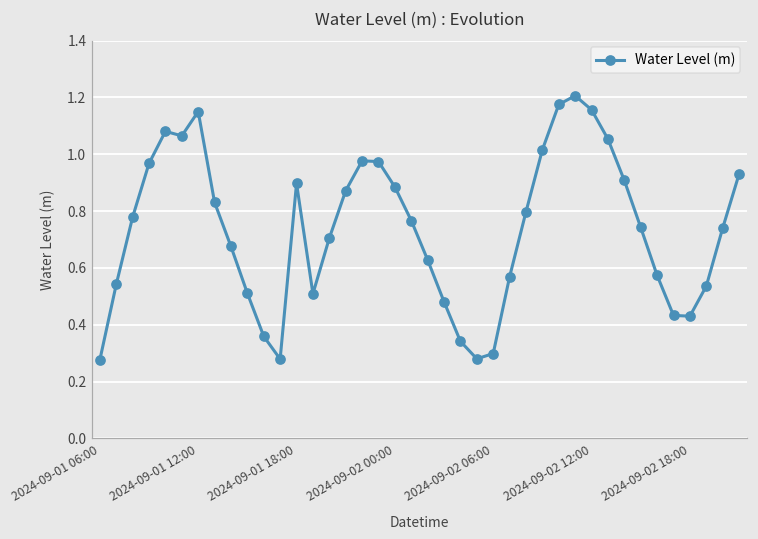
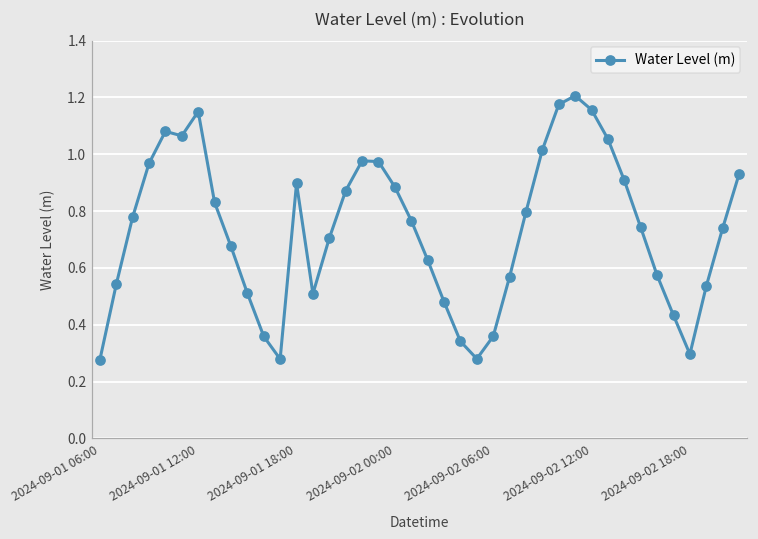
2024-09-02 06:00: 0.30 -> 0.36
2024-09-02 18:00: 0.43 -> 0.30
